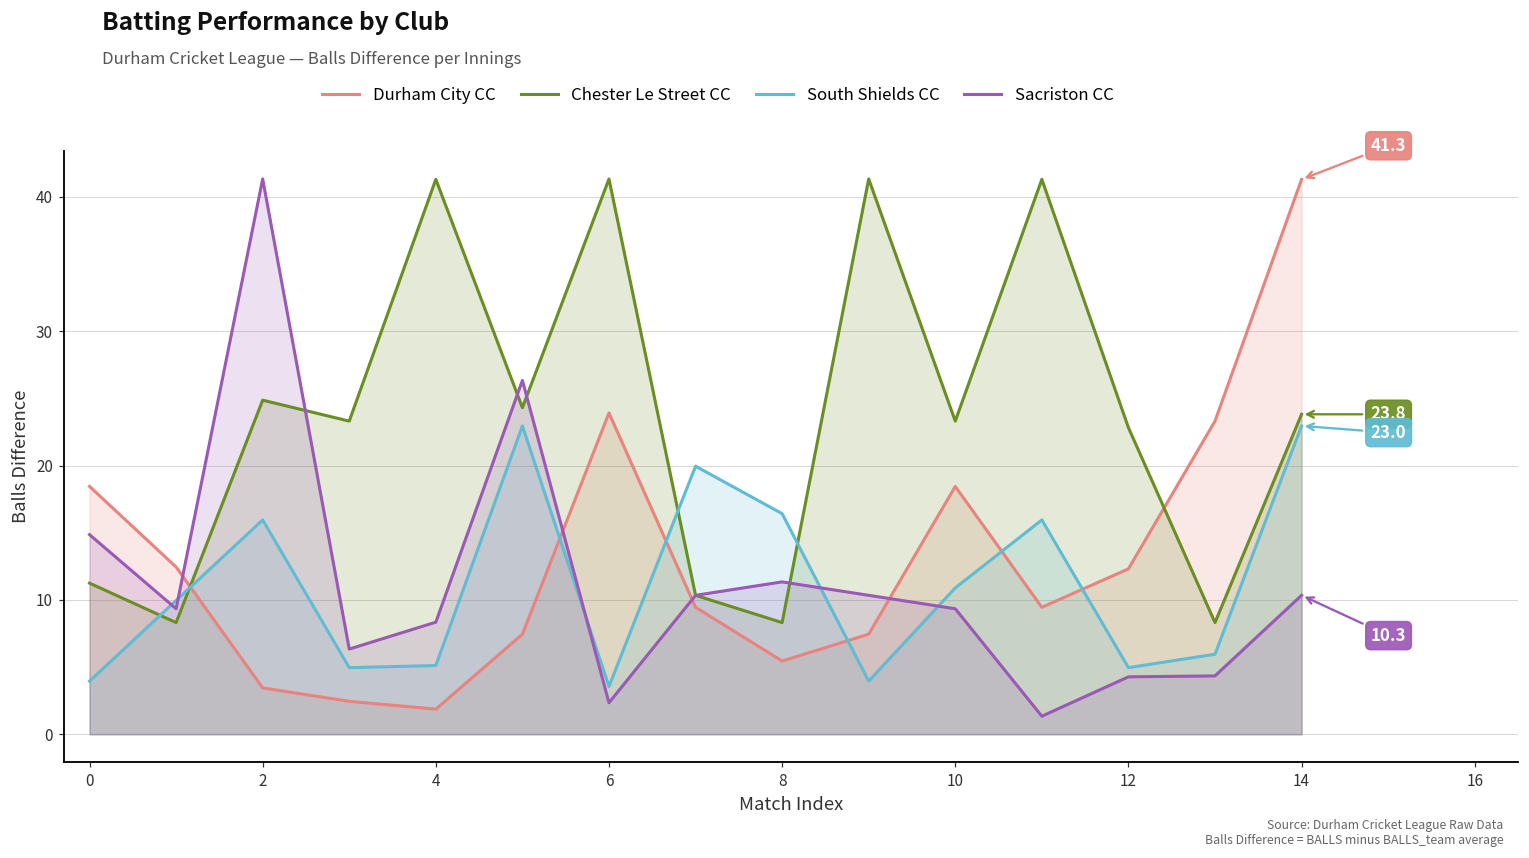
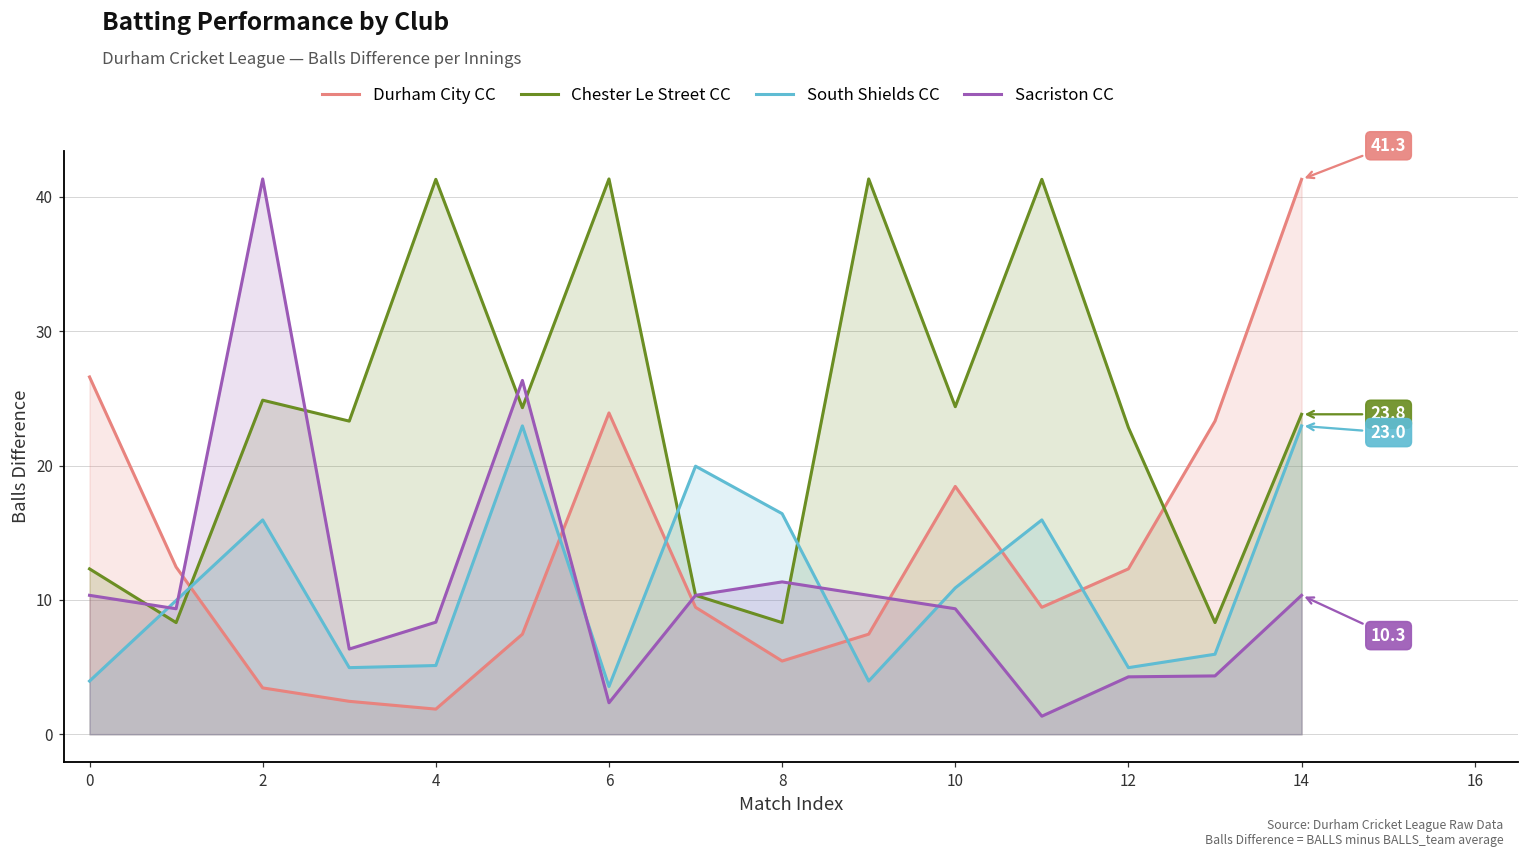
Durham City CC, 0: 18.5 -> 26.6
Chester Le Street CC, 0: 11.3 -> 12.3
Sacriston CC, 0: 14.9 -> 10.3
Chester Le Street CC, 10: 23.3 -> 24.4
